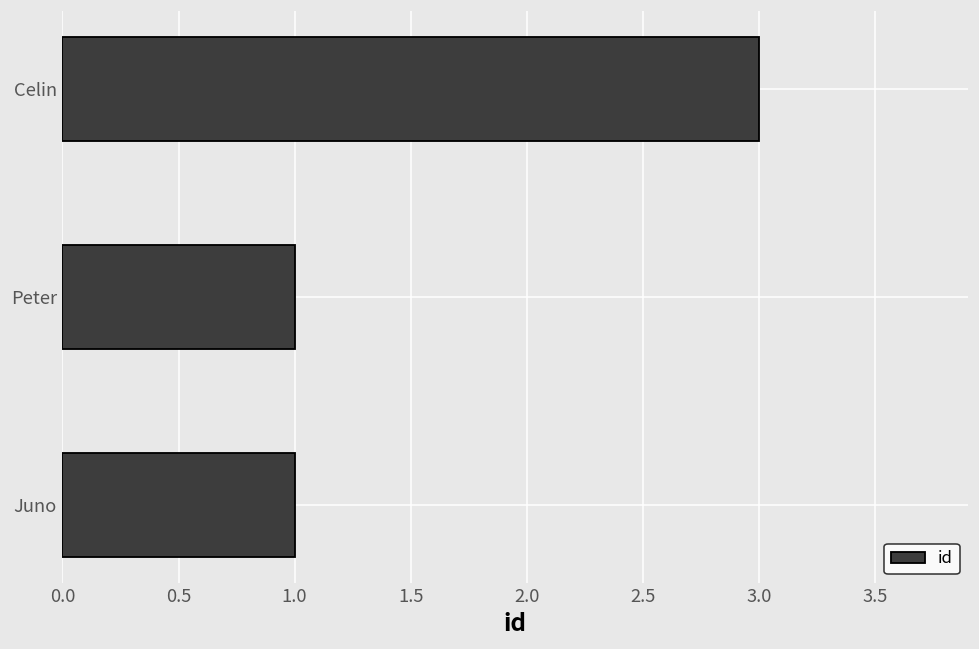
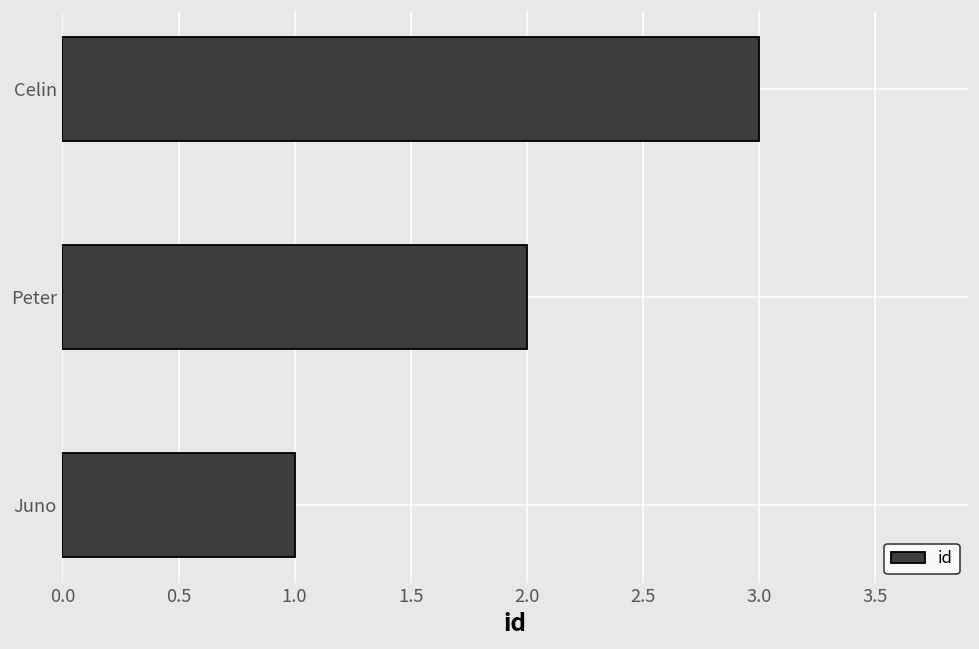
Peter: 1 -> 2
